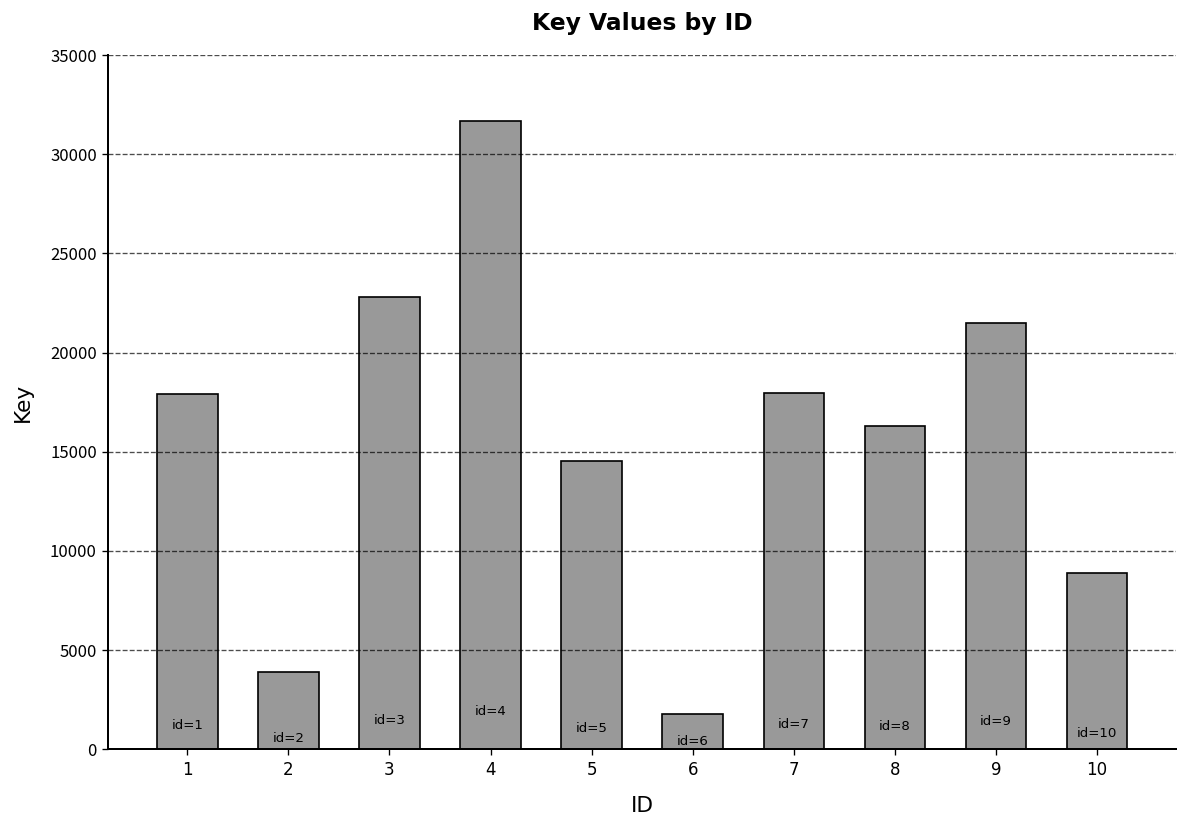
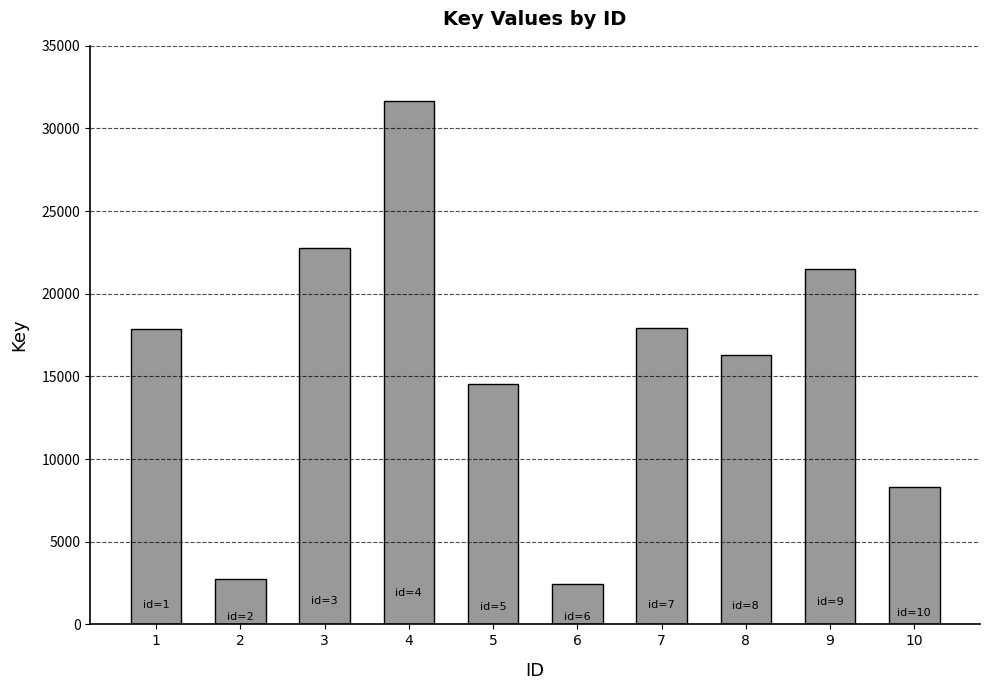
2: 3900 -> 2700
6: 1800 -> 2400
10: 8900 -> 8300
